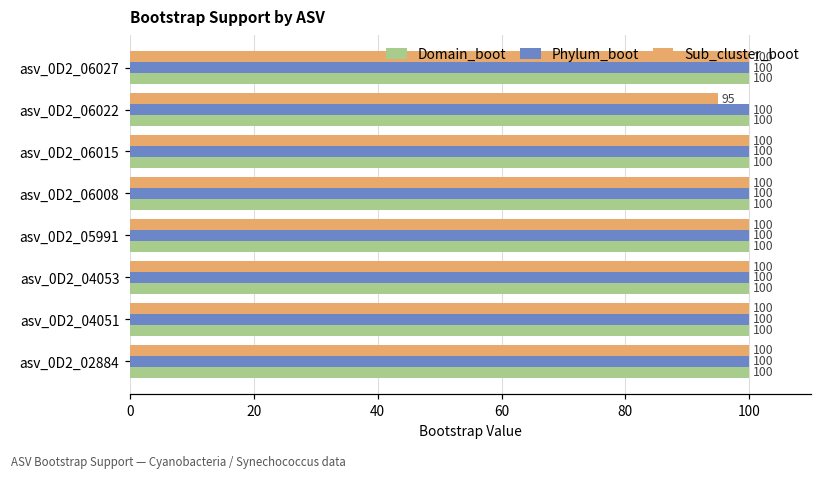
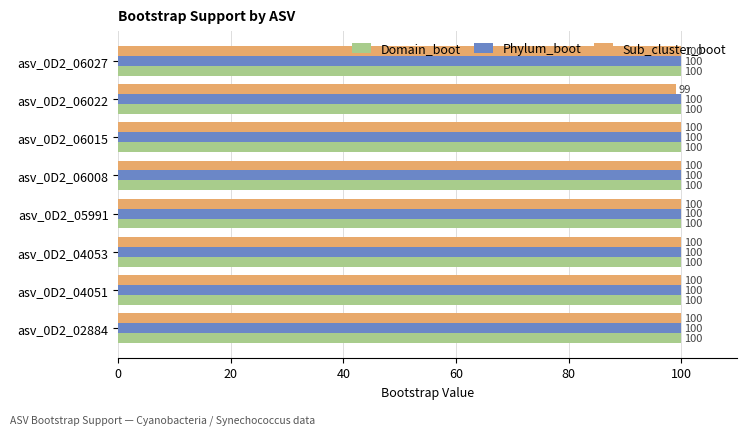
Sub_cluster_boot, asv_0D2_06022: 95 -> 99
